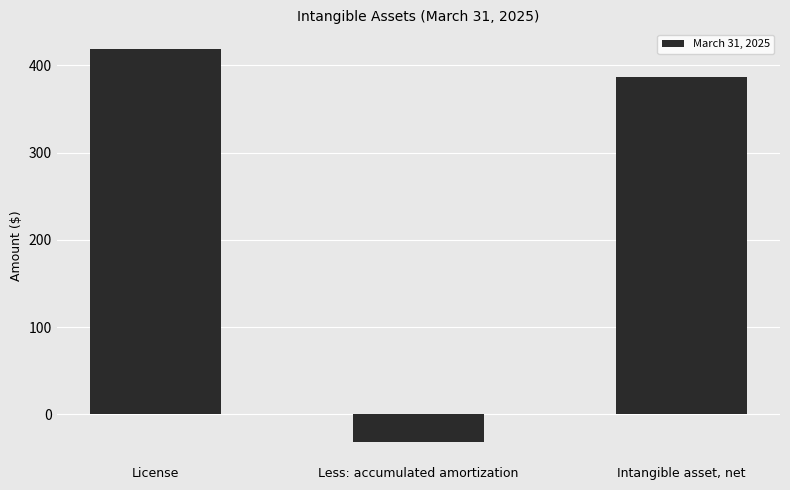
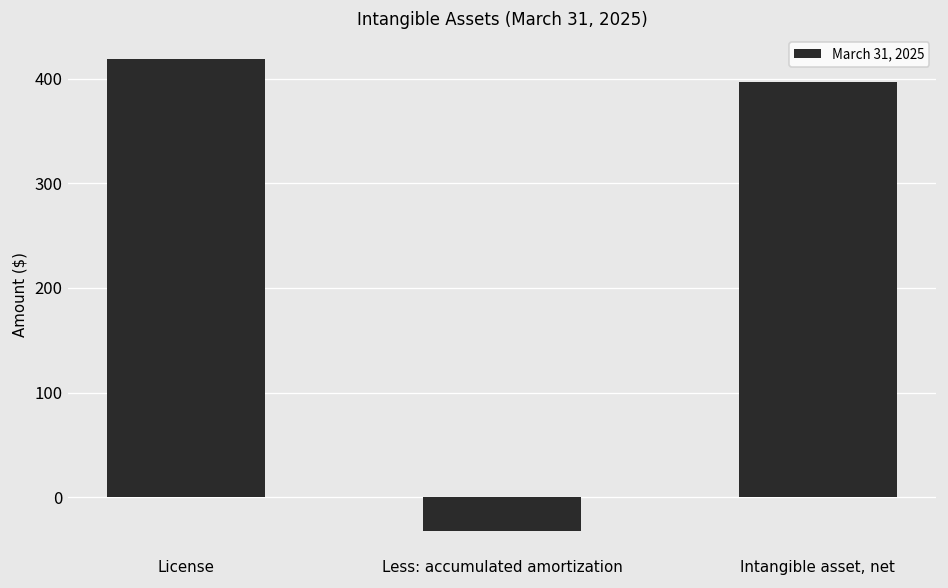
Intangible asset, net: 390 -> 400
